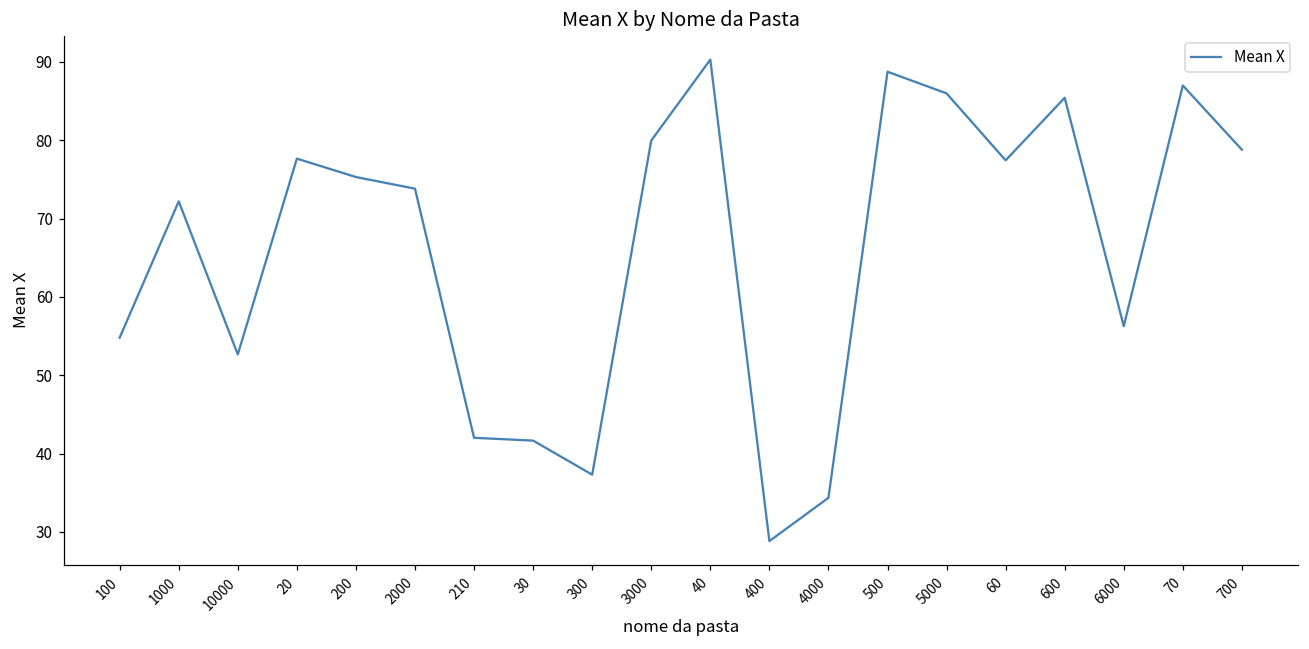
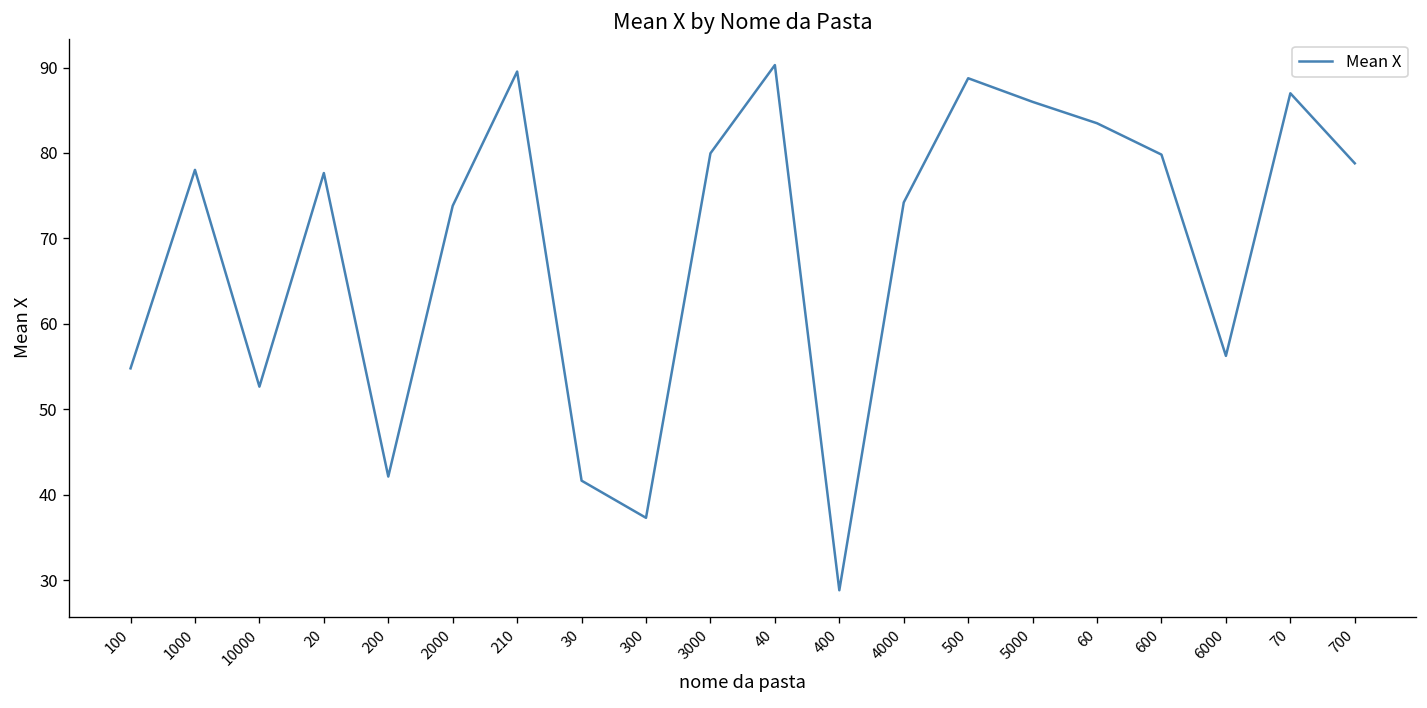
1000: 72 -> 78
200: 75 -> 42
210: 42 -> 90
4000: 34 -> 74
60: 77 -> 83
600: 85 -> 80
